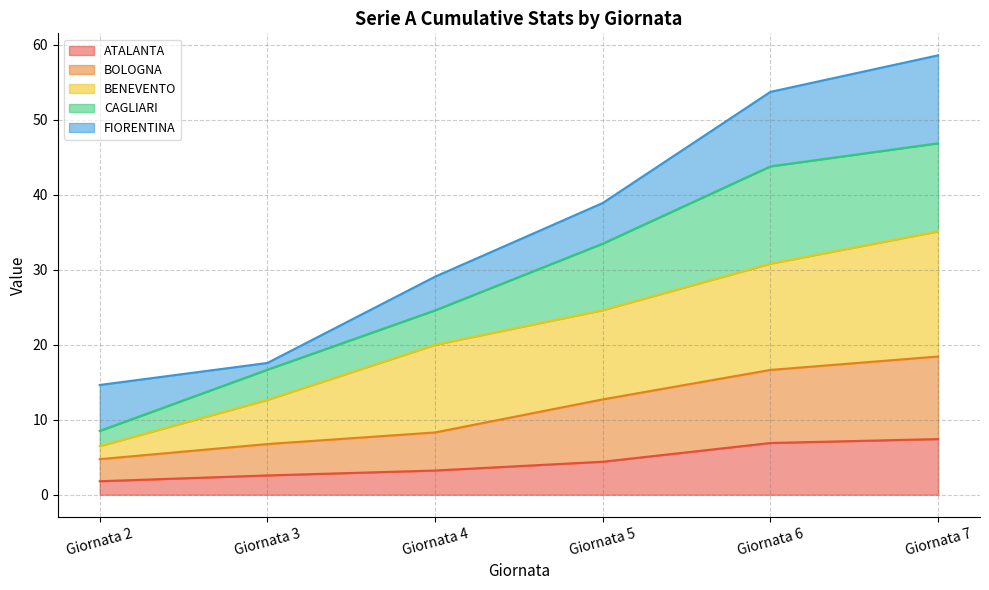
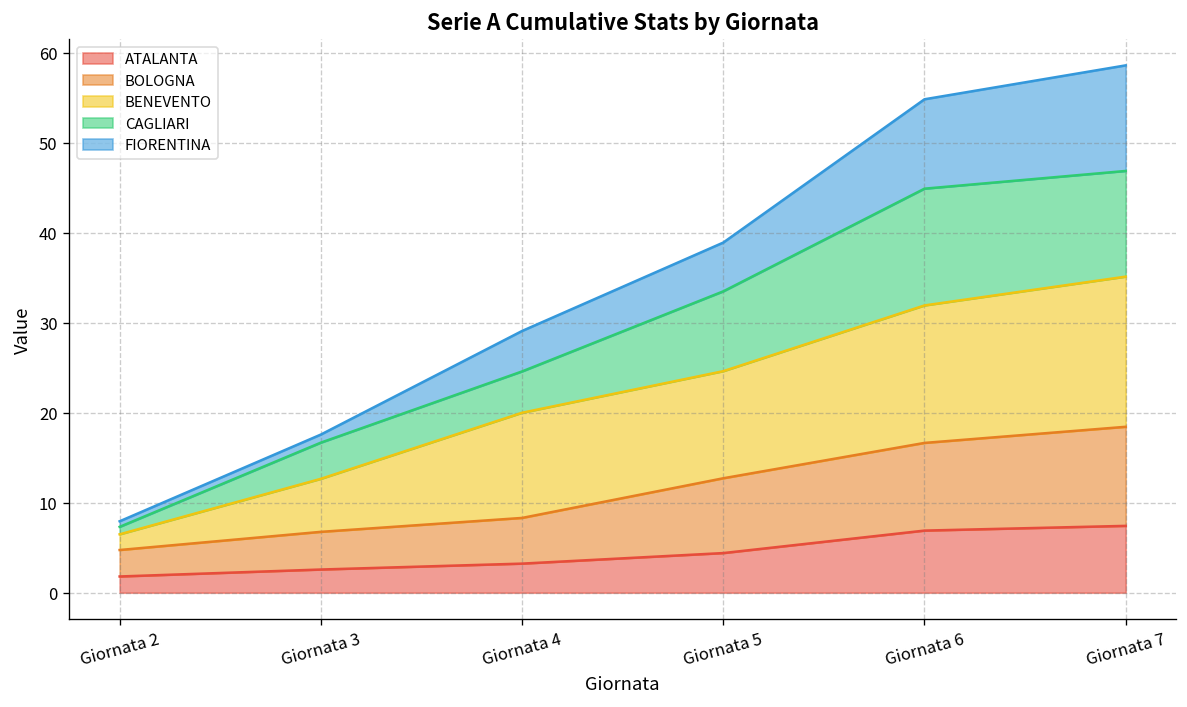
CAGLIARI, Giornata 2: 2 -> 1
FIORENTINA, Giornata 2: 6 -> 1
BENEVENTO, Giornata 6: 14 -> 15
